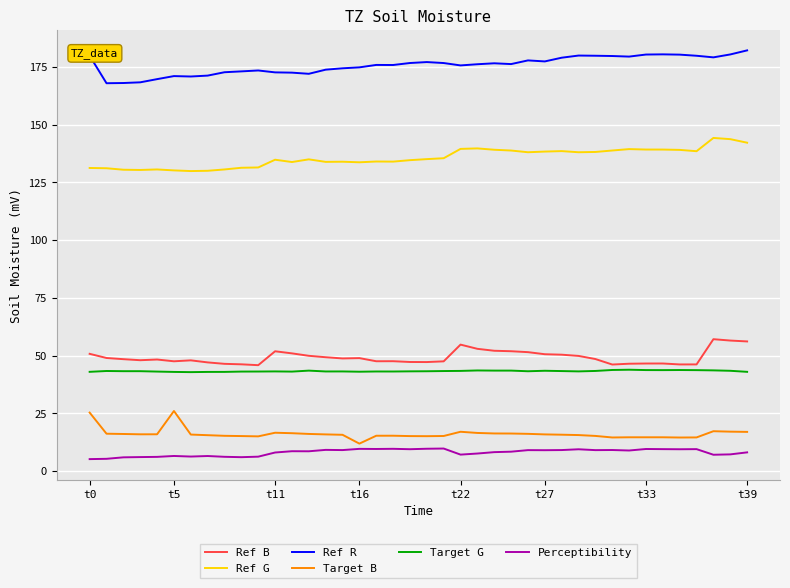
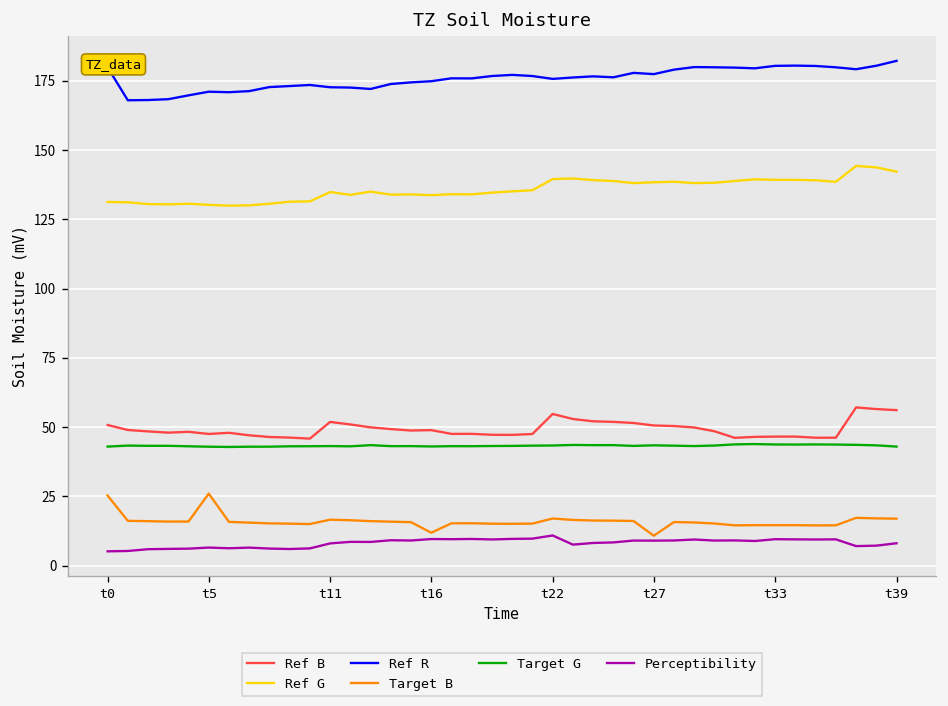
Perceptibility, t22: 7 -> 11
Target B, t27: 16 -> 11
